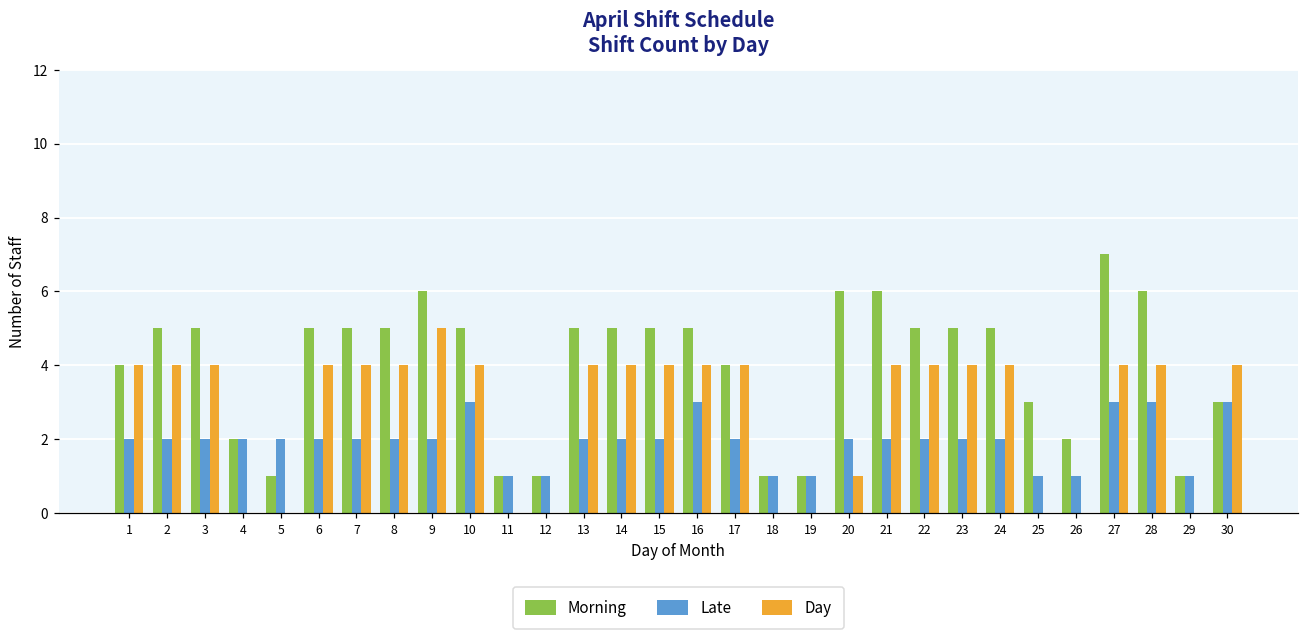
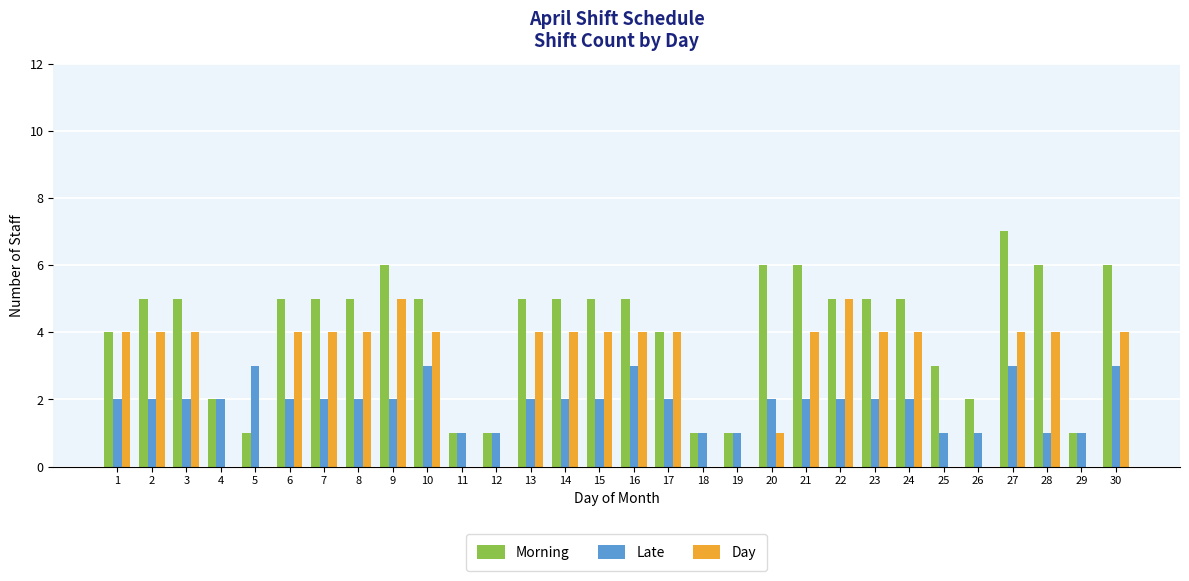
Late, 5: 2 -> 3
Day, 22: 4 -> 5
Late, 28: 3 -> 1
Morning, 30: 3 -> 6
